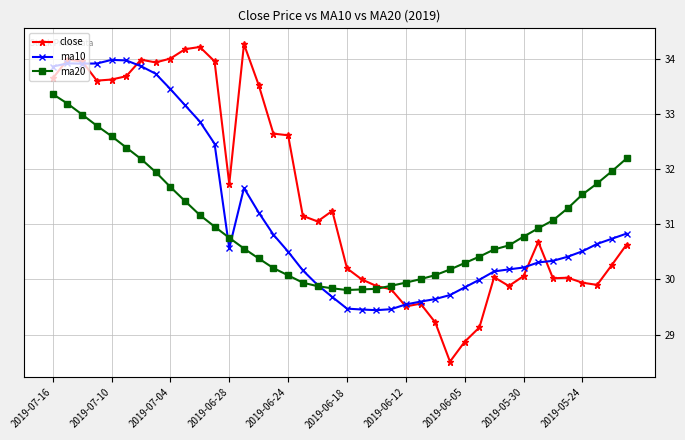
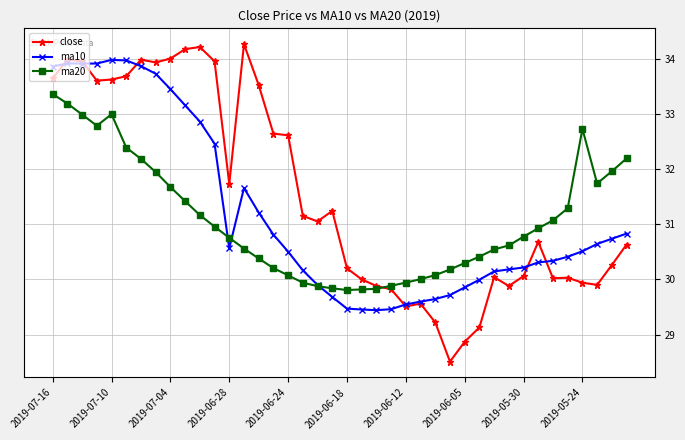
ma20, 2019-07-10: 32.6 -> 33.0
ma20, 2019-05-24: 31.5 -> 32.7
